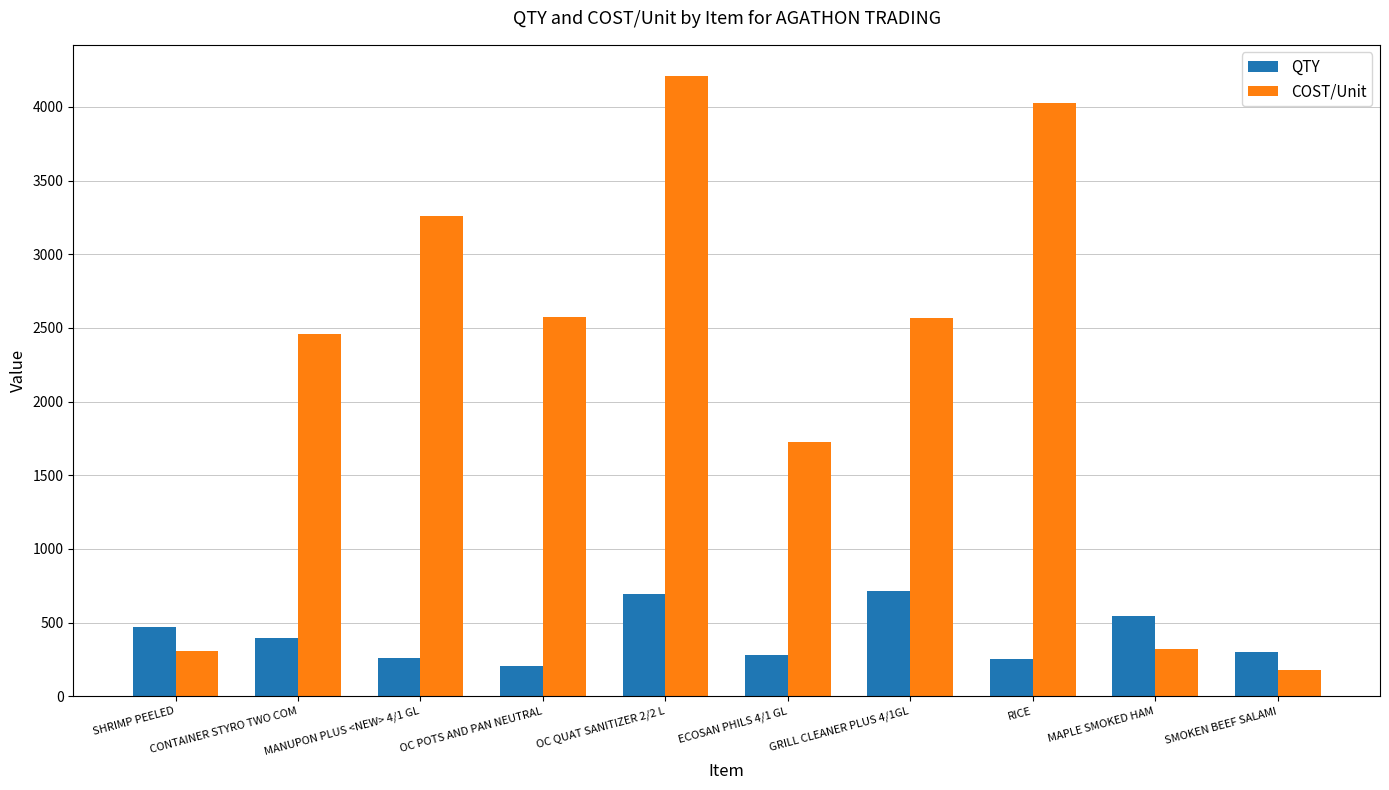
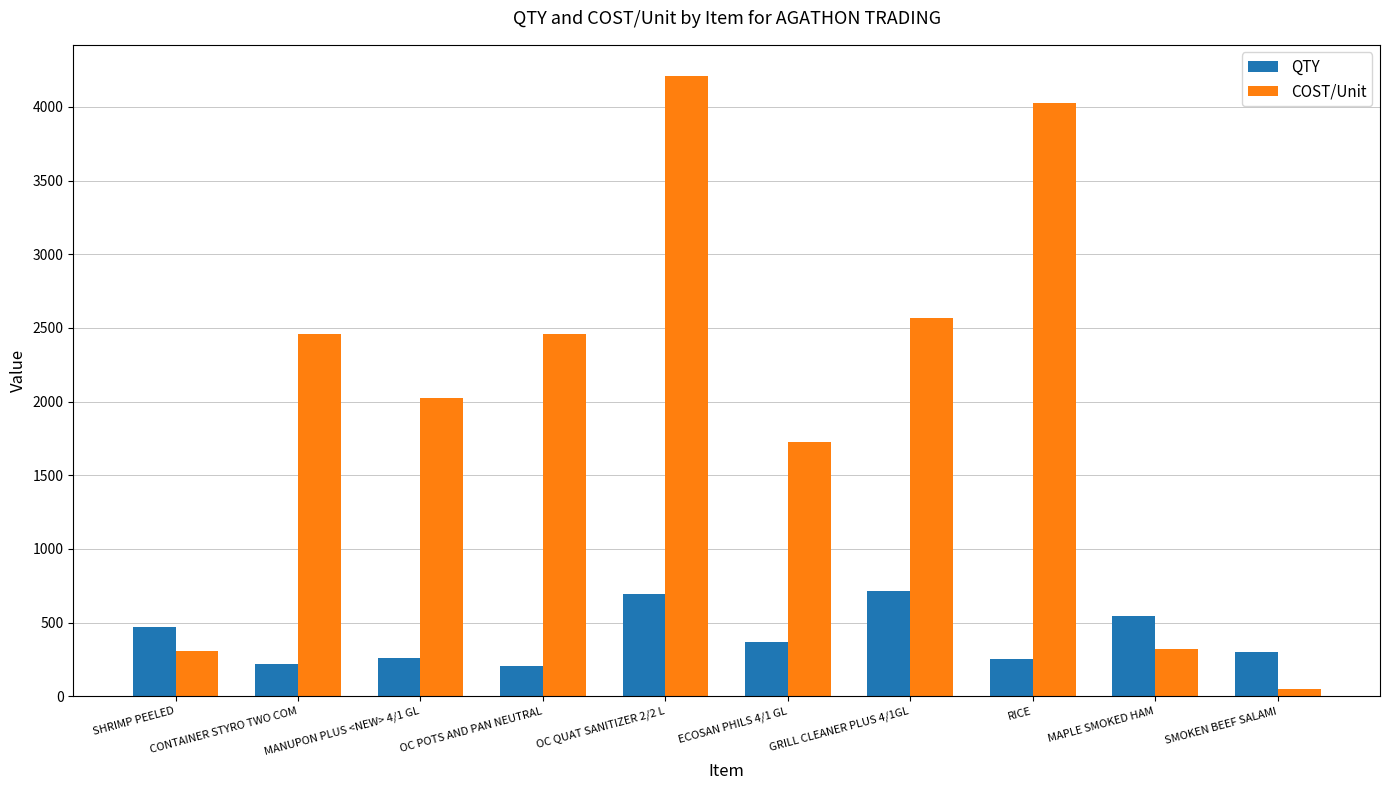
QTY, CONTAINER STYRO TWO COM: 400 -> 220
COST/Unit, MANUPON PLUS <NEW> 4/1 GL: 3260 -> 2030
COST/Unit, OC POTS AND PAN NEUTRAL: 2570 -> 2460
QTY, ECOSAN PHILS 4/1 GL: 280 -> 370
COST/Unit, SMOKEN BEEF SALAMI: 180 -> 50
